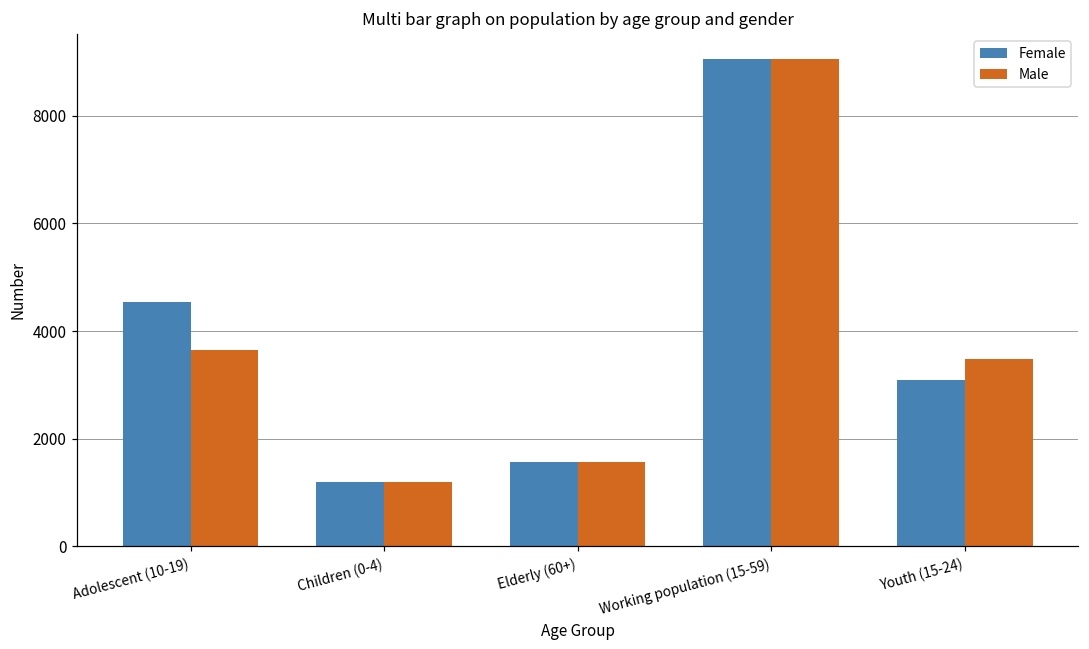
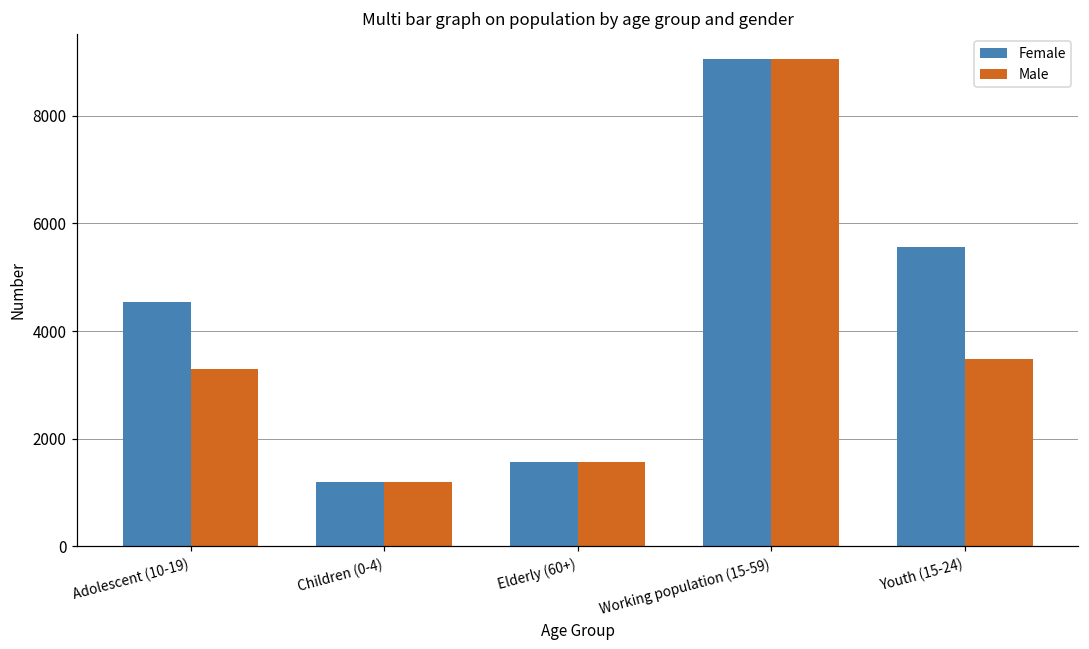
Male, Adolescent (10-19): 3600 -> 3300
Female, Youth (15-24): 3100 -> 5600
